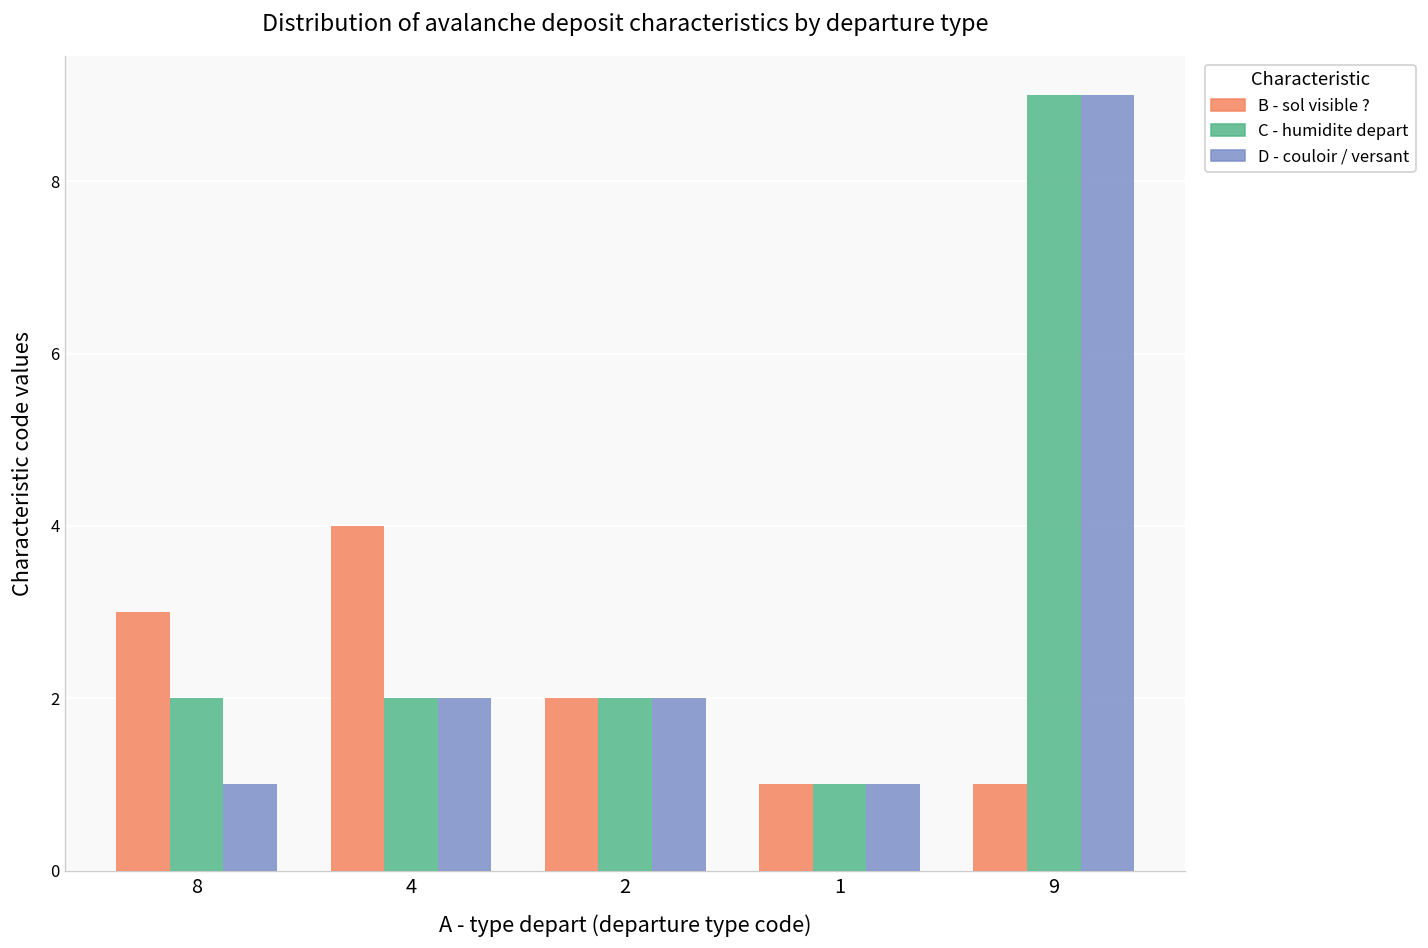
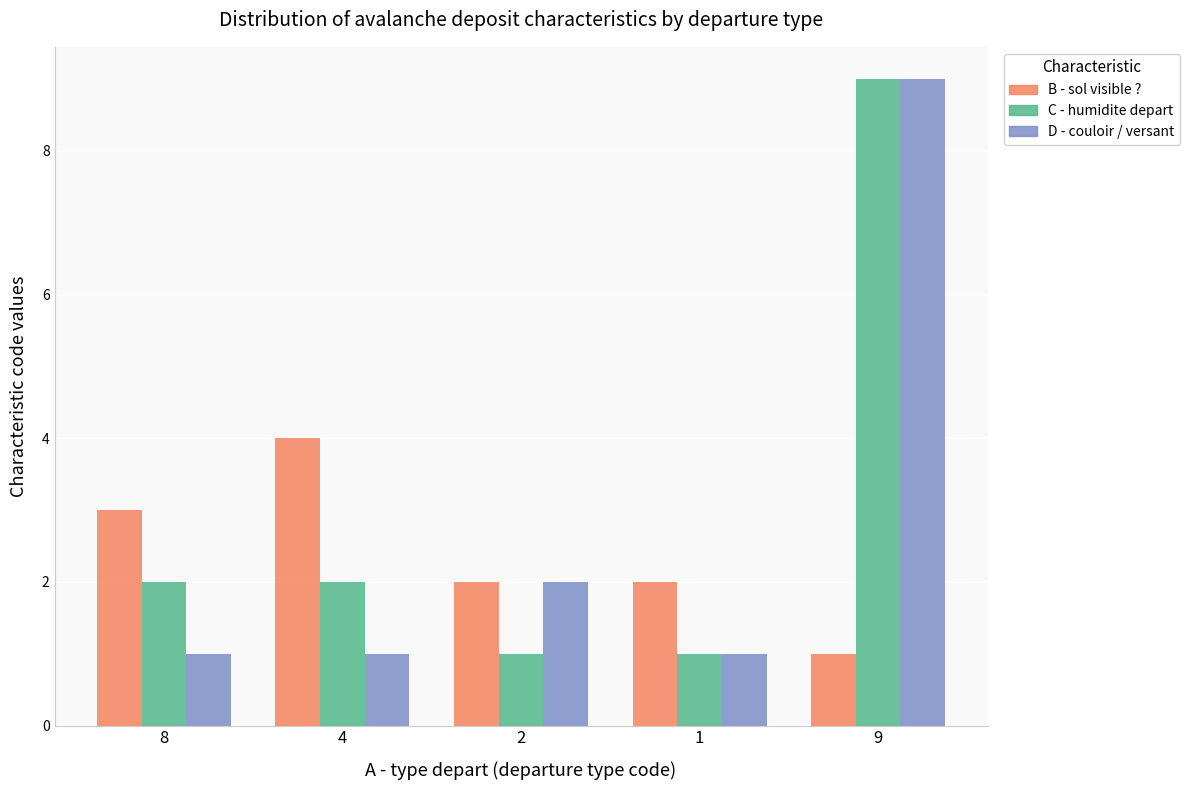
D - couloir / versant, 4: 2 -> 1
C - humidite depart, 2: 2 -> 1
B - sol visible ?, 1: 1 -> 2
